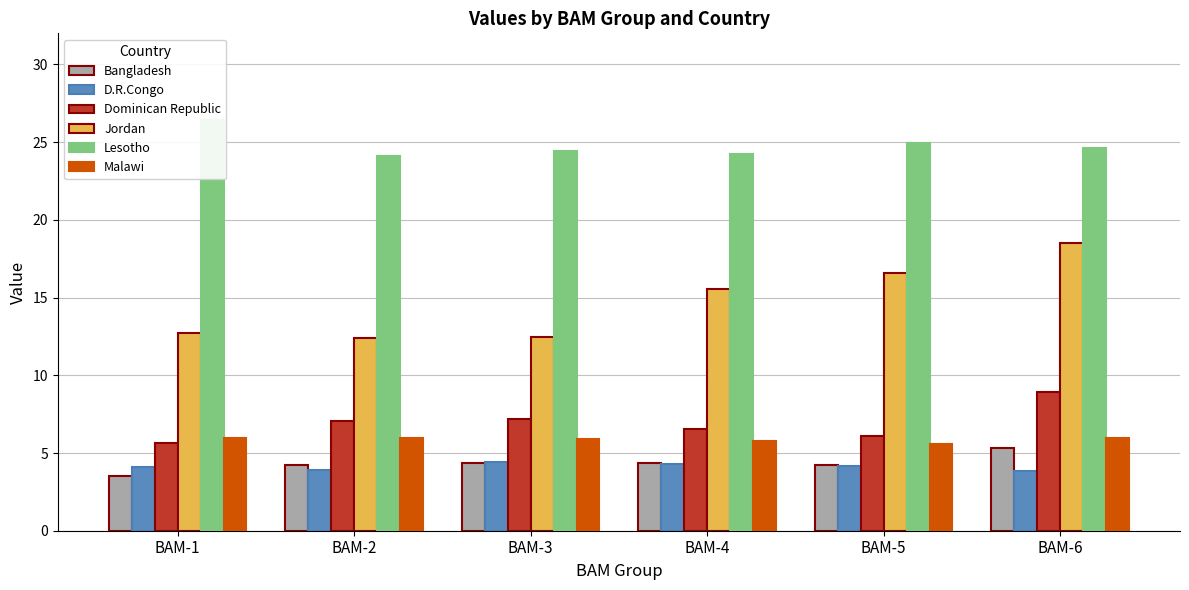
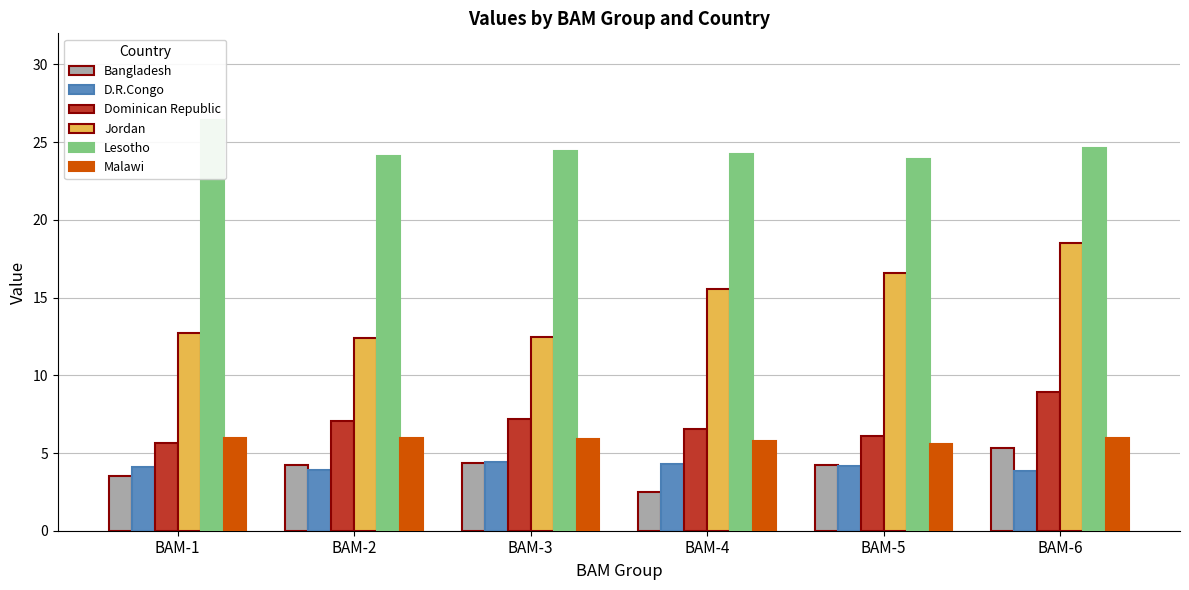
Bangladesh, BAM-4: 4.4 -> 2.5
Lesotho, BAM-5: 24.9 -> 23.9
